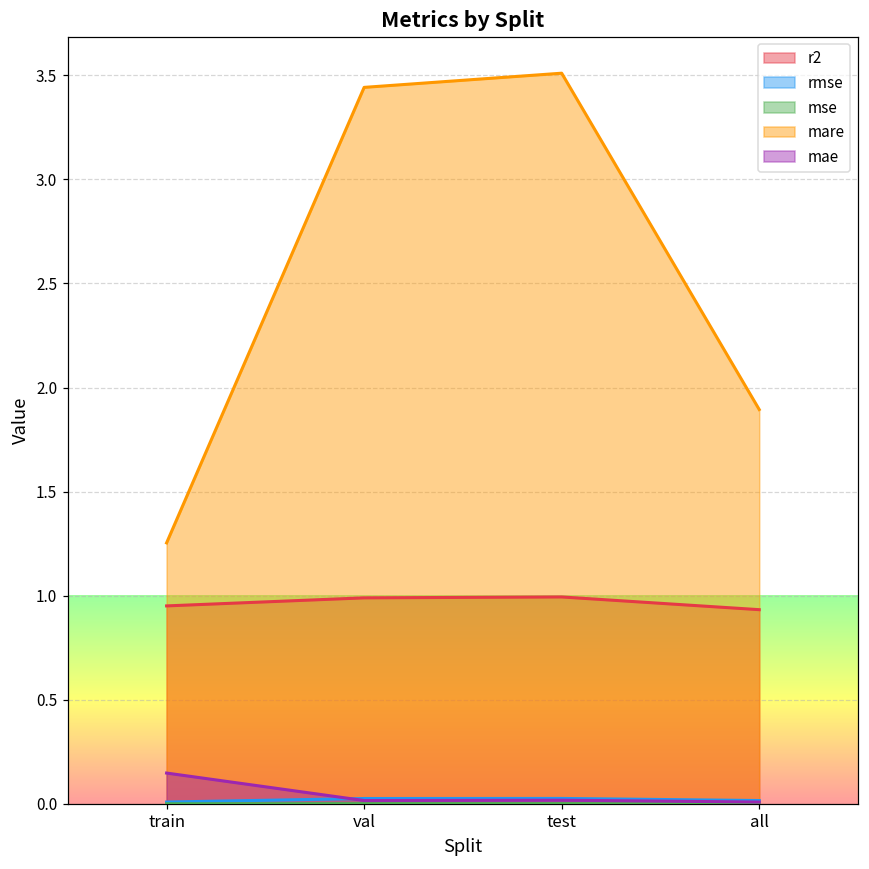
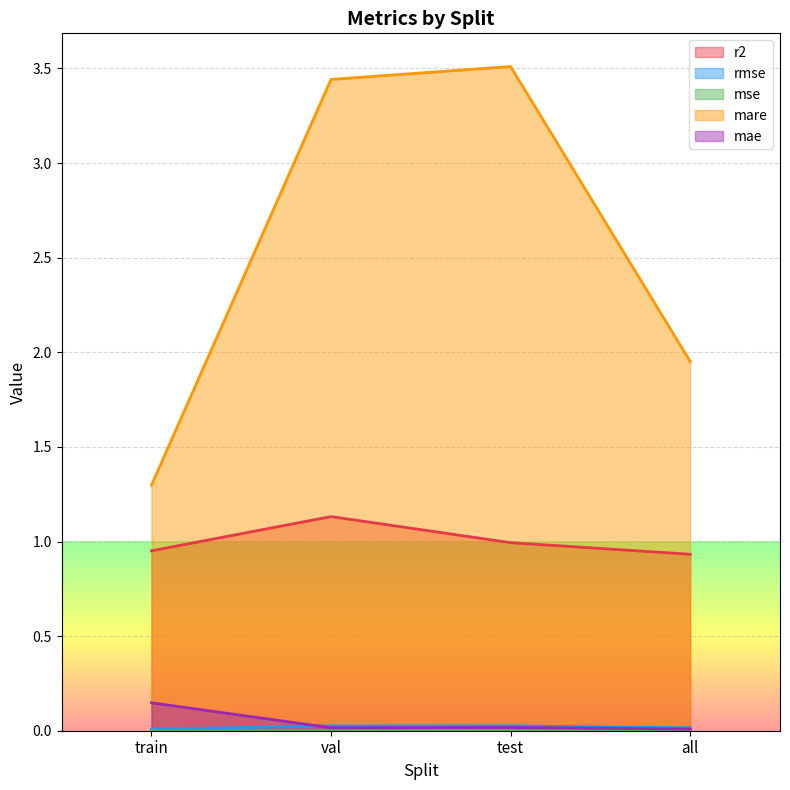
mare, train: 1.25 -> 1.30
r2, val: 0.99 -> 1.13
mare, all: 1.89 -> 1.95
